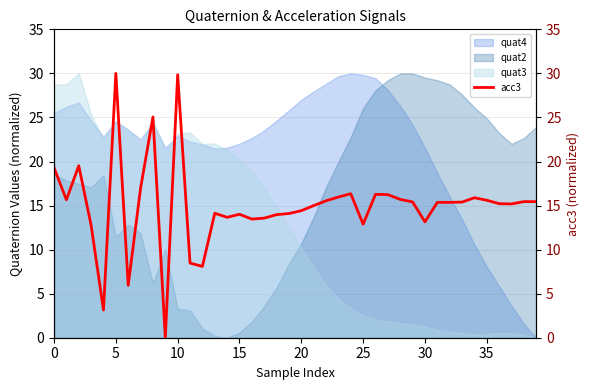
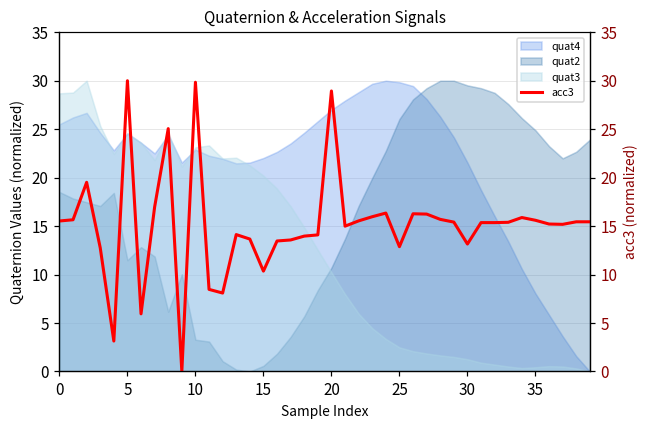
acc3, 0: 19 -> 16
acc3, 15: 14 -> 10
acc3, 20: 14 -> 29
